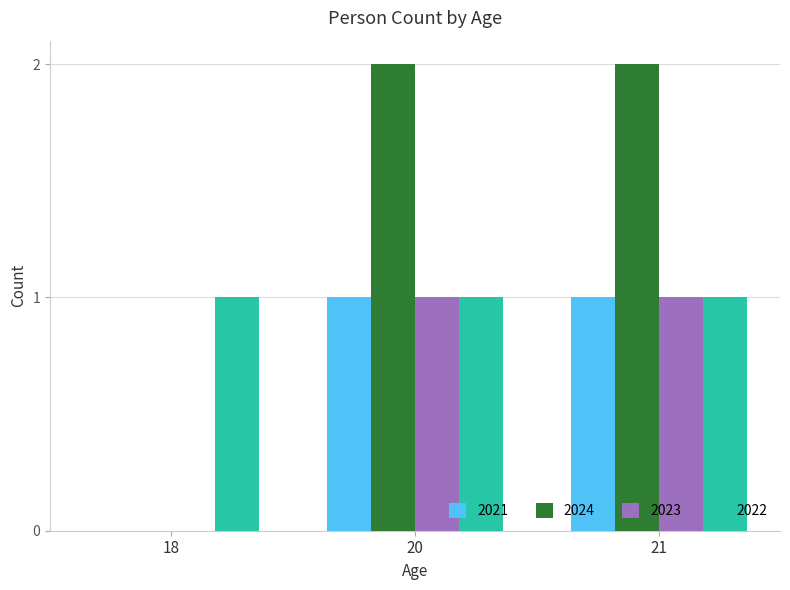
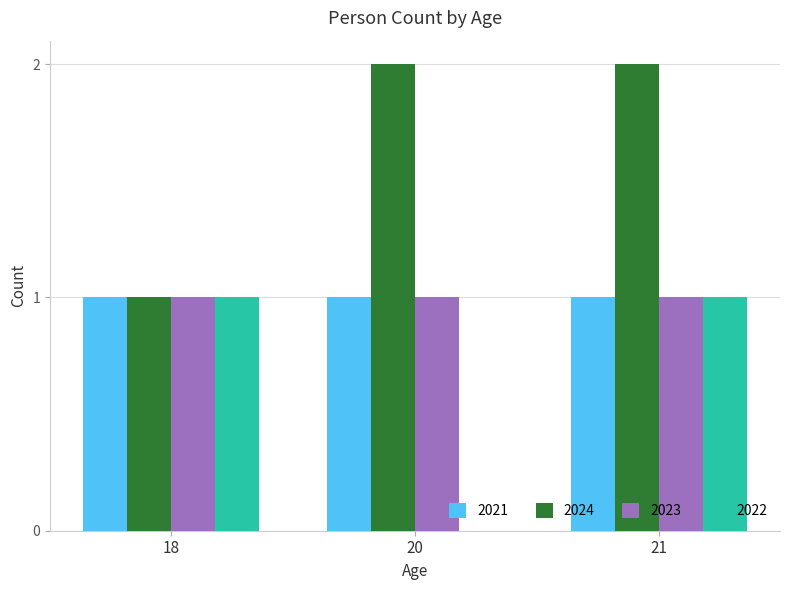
2021, 18: 0 -> 1
2024, 18: 0 -> 1
2023, 18: 0 -> 1
2022, 20: 1 -> 0
